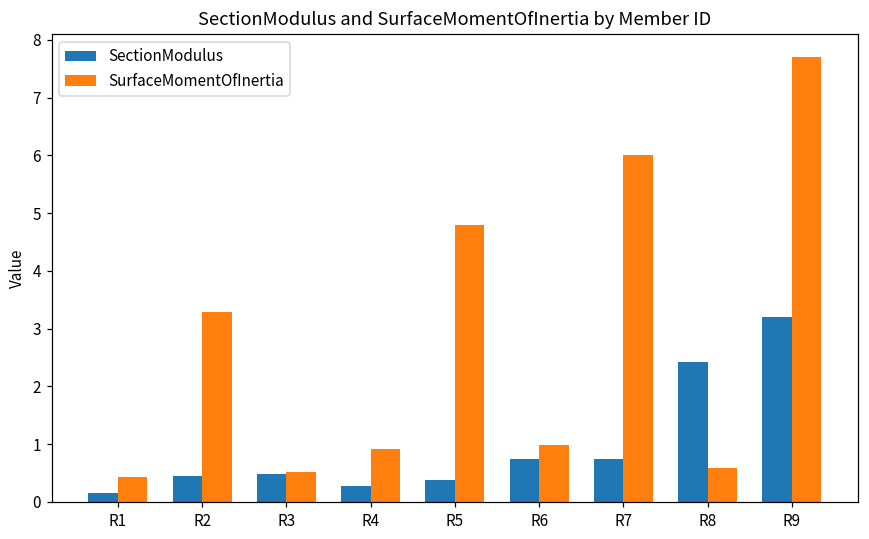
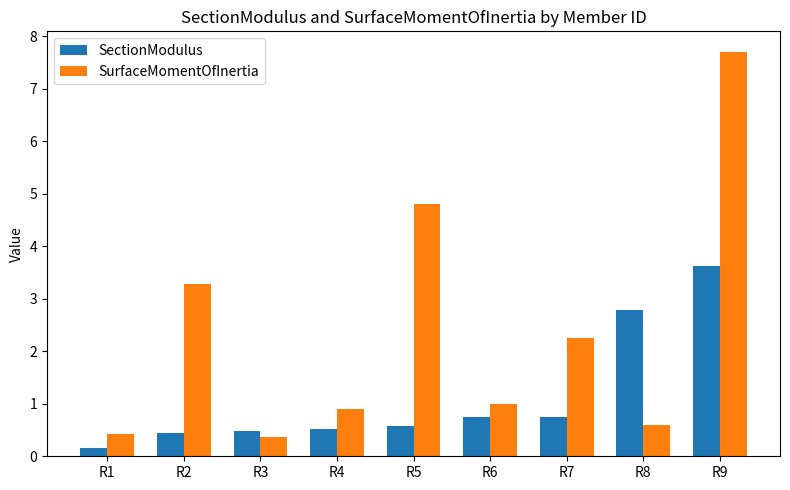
SurfaceMomentOfInertia, R3: 0.5 -> 0.4
SectionModulus, R4: 0.3 -> 0.5
SectionModulus, R5: 0.4 -> 0.6
SurfaceMomentOfInertia, R7: 6.0 -> 2.3
SectionModulus, R8: 2.4 -> 2.8
SectionModulus, R9: 3.2 -> 3.6
